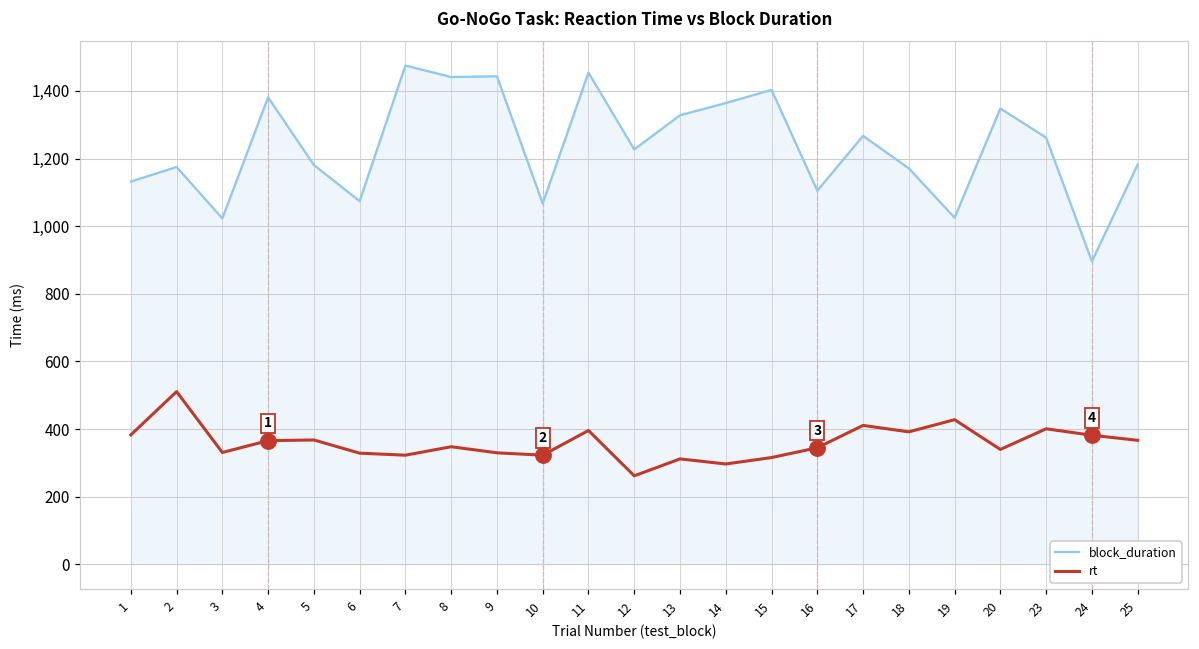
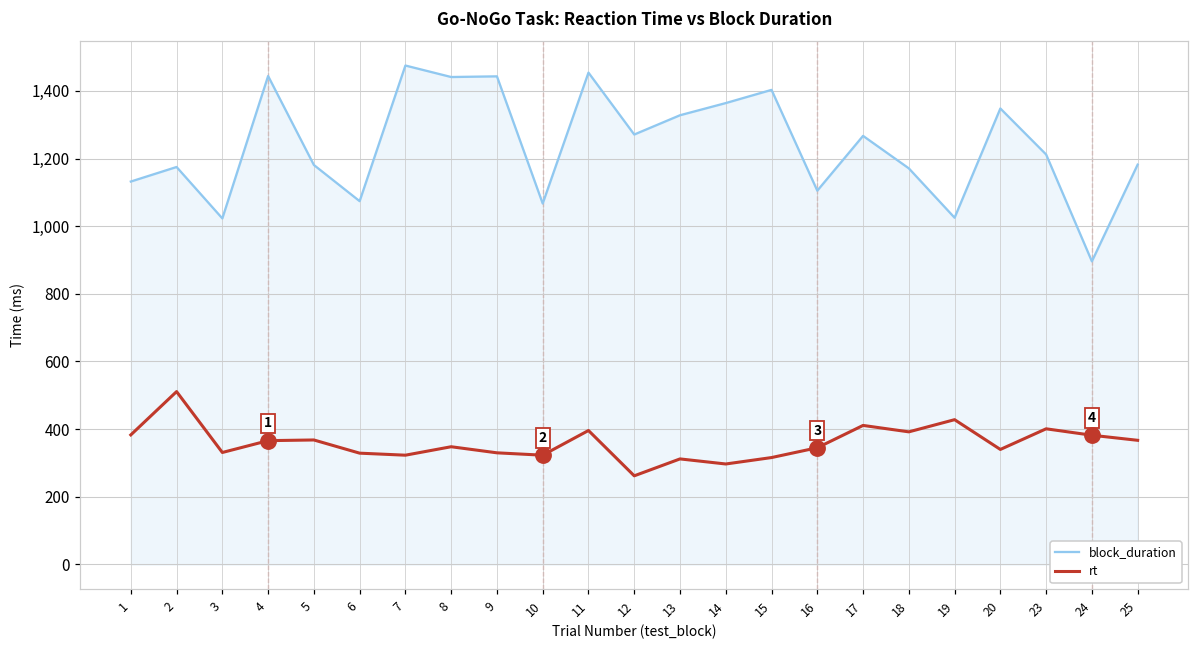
block_duration, 4: 1,380 -> 1,440
block_duration, 12: 1,230 -> 1,270
block_duration, 23: 1,260 -> 1,210
